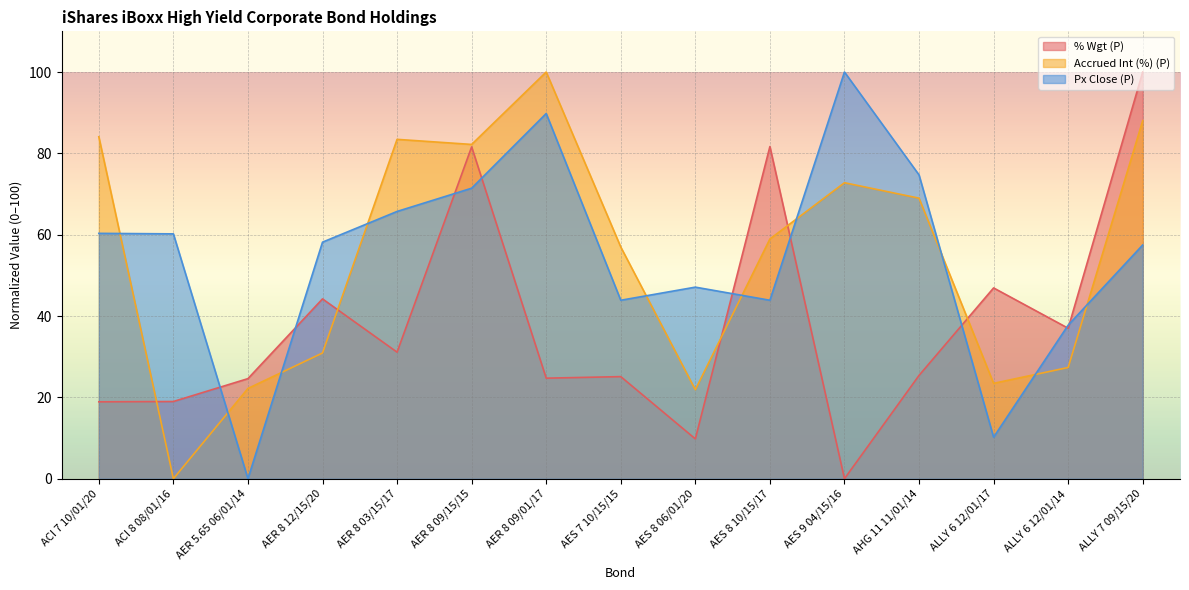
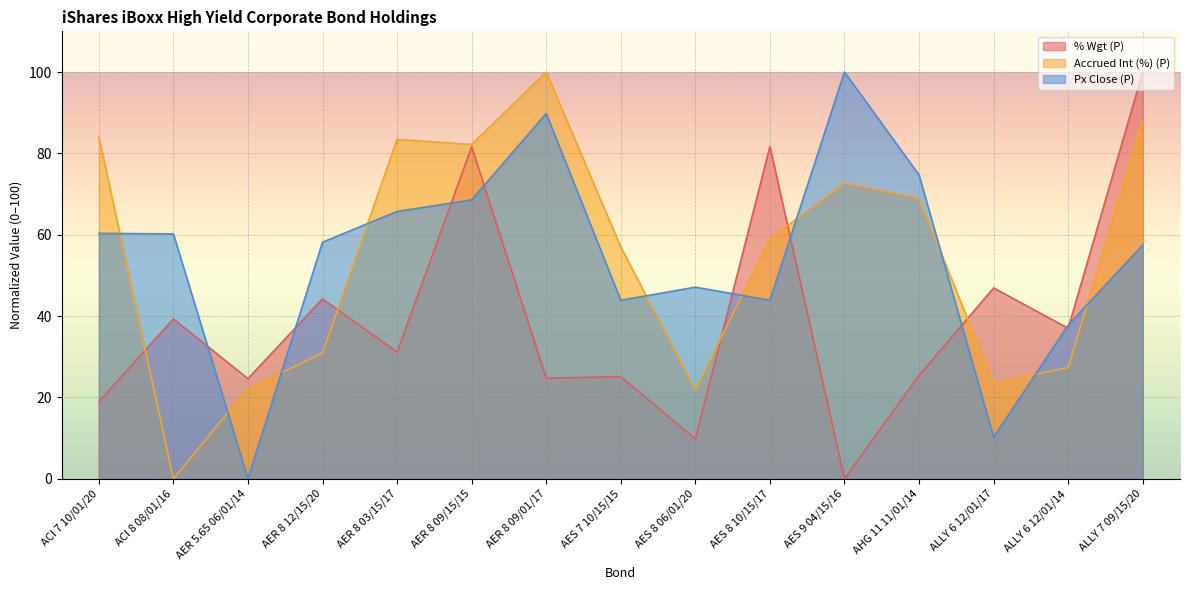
% Wgt (P), ACI 8 08/01/16: 19 -> 39
Px Close (P), AER 8 09/15/15: 71 -> 69
